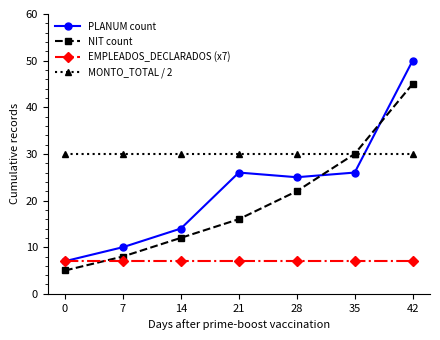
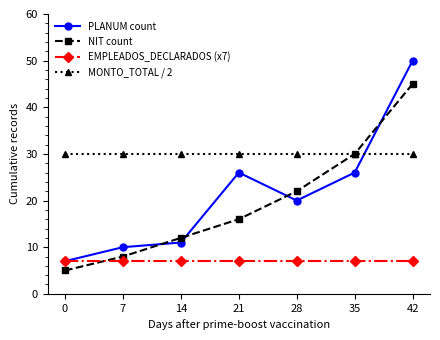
PLANUM count, 14: 14 -> 11
PLANUM count, 28: 25 -> 20
